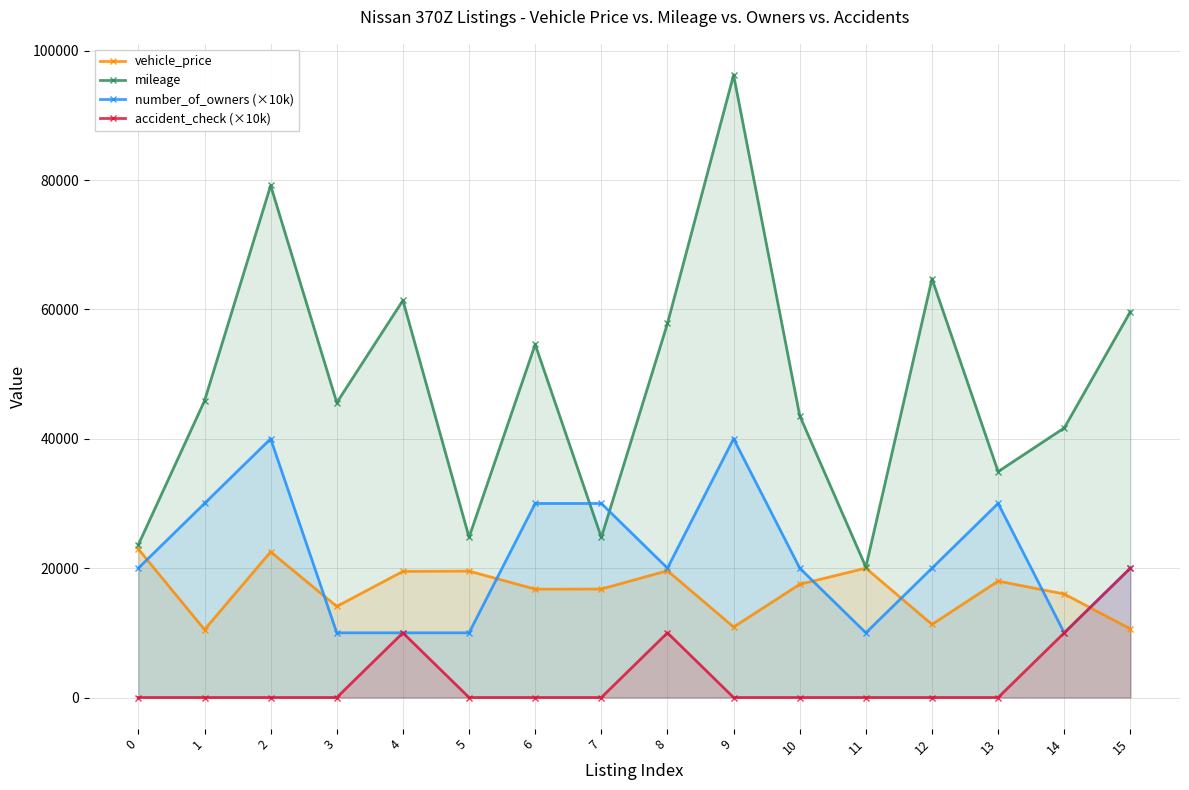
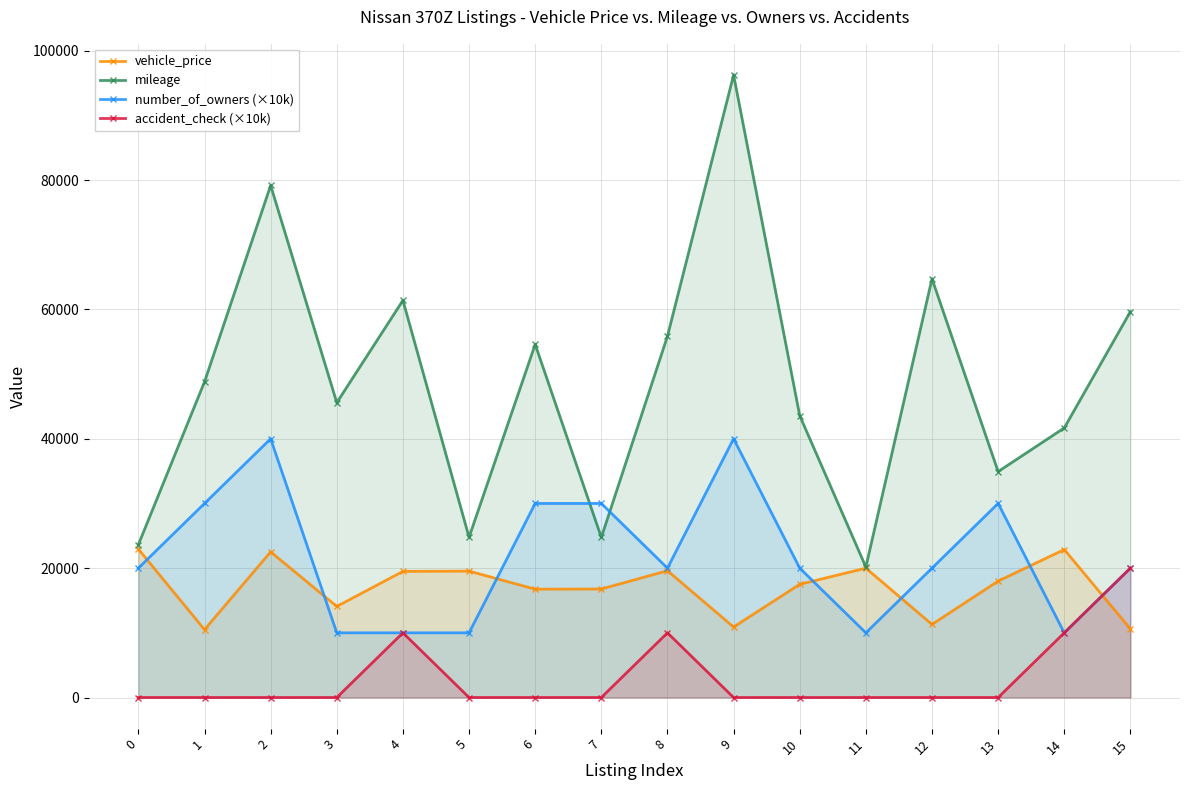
mileage, 1: 46000 -> 49000
mileage, 8: 58000 -> 56000
vehicle_price, 14: 16000 -> 23000
